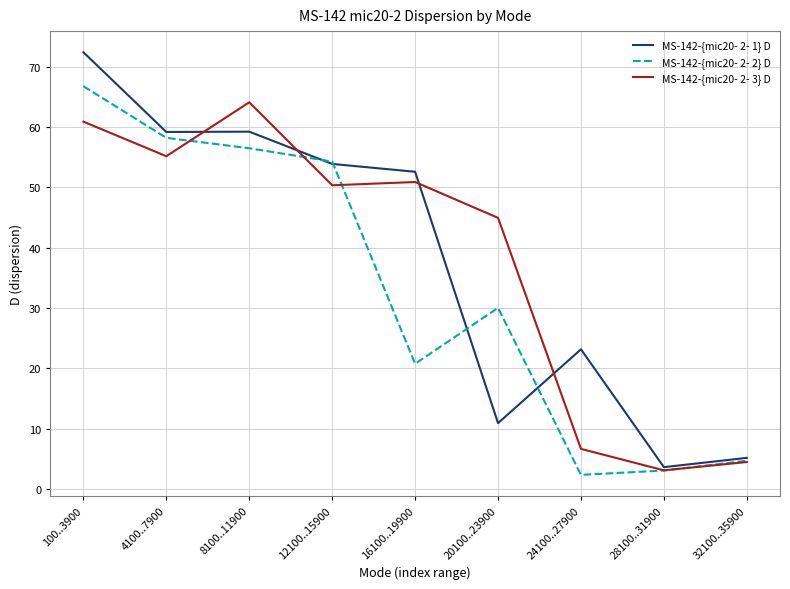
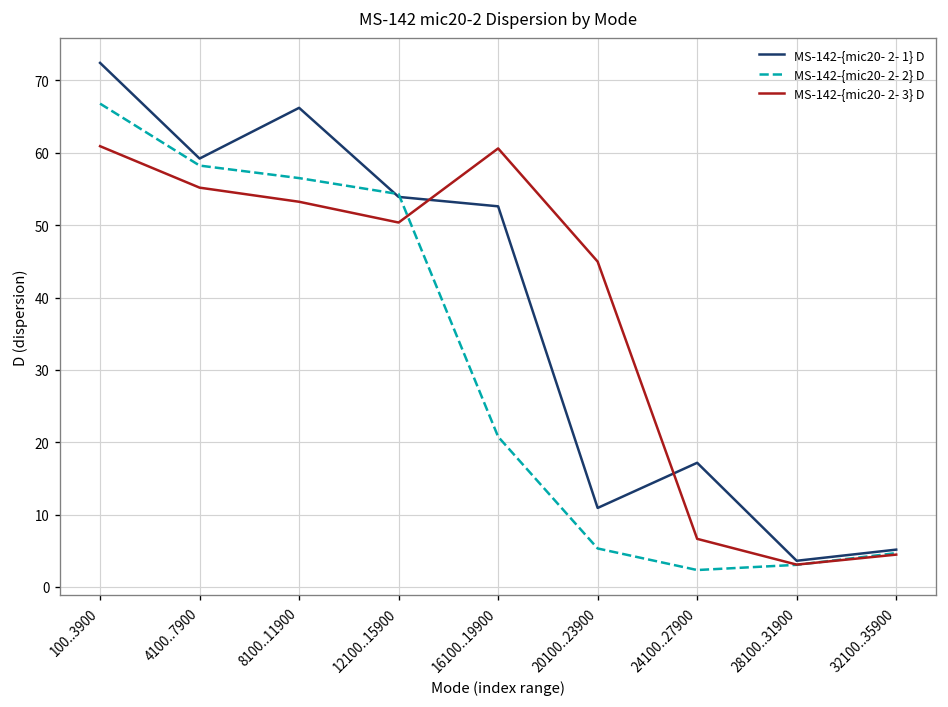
MS-142-{mic20- 2- 1} D, 8100..11900: 59 -> 66
MS-142-{mic20- 2- 3} D, 8100..11900: 64 -> 53
MS-142-{mic20- 2- 3} D, 16100..19900: 51 -> 61
MS-142-{mic20- 2- 2} D, 20100..23900: 30 -> 5
MS-142-{mic20- 2- 1} D, 24100..27900: 23 -> 17
